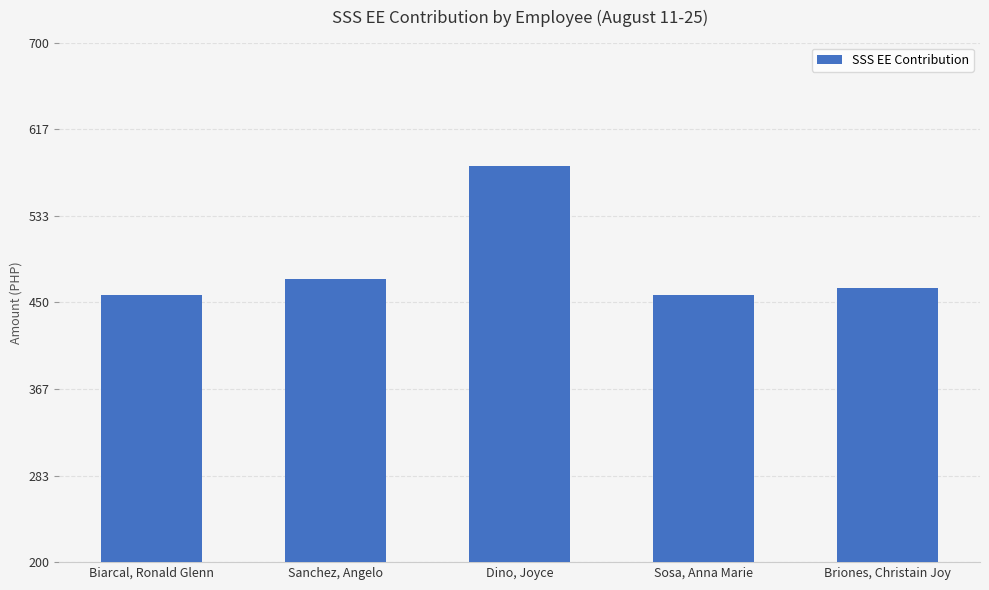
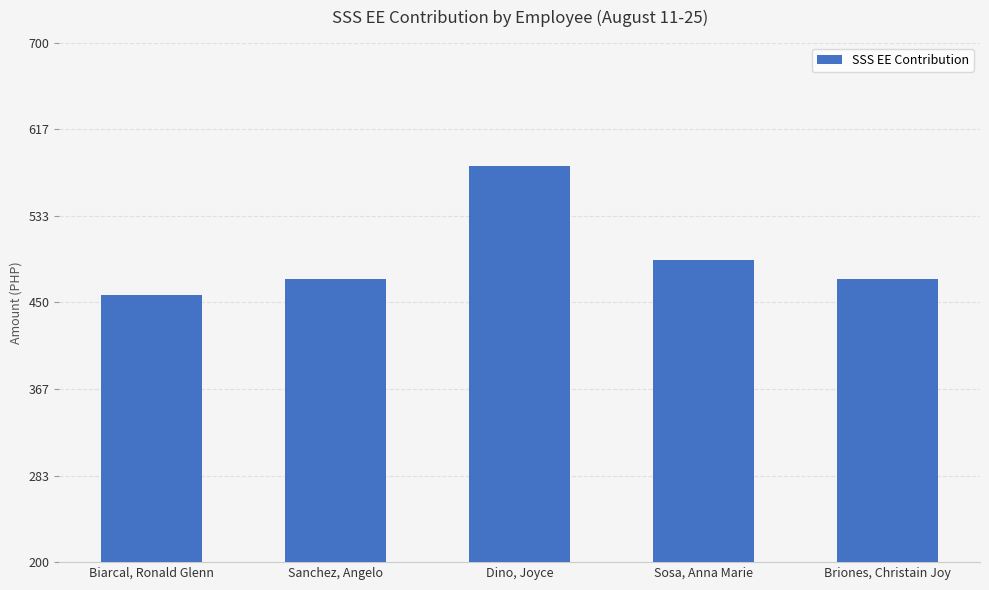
Sosa, Anna Marie: 457 -> 491
Briones, Christain Joy: 464 -> 472
